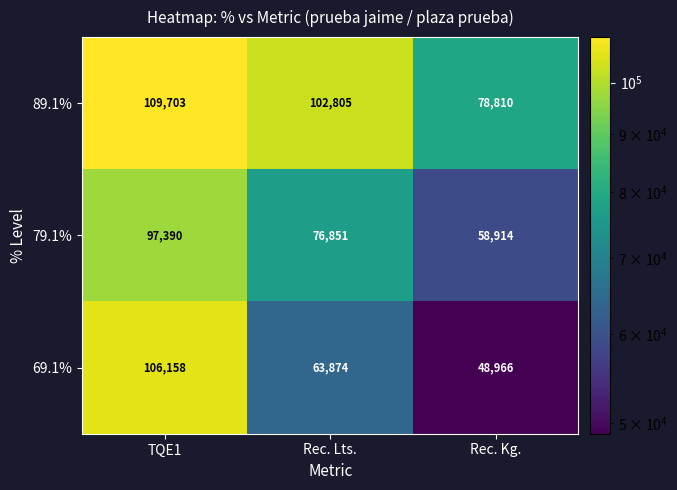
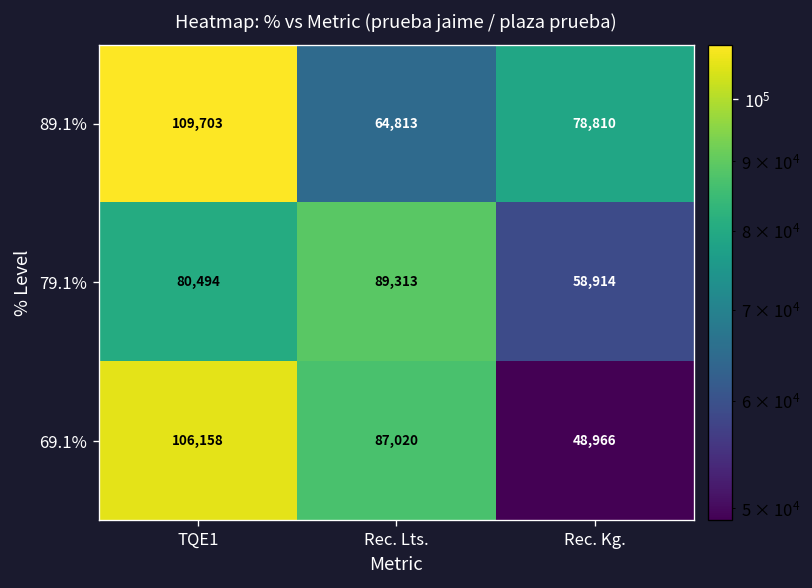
89.1%, Rec. Lts.: 102,805 -> 64,813
79.1%, TQE1: 97,390 -> 80,494
79.1%, Rec. Lts.: 76,851 -> 89,313
69.1%, Rec. Lts.: 63,874 -> 87,020
